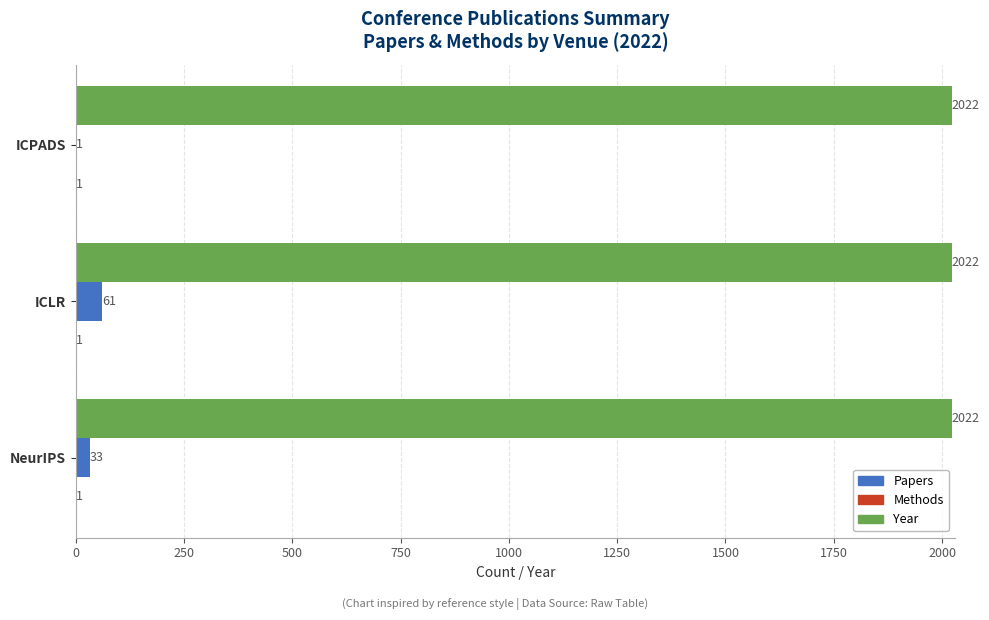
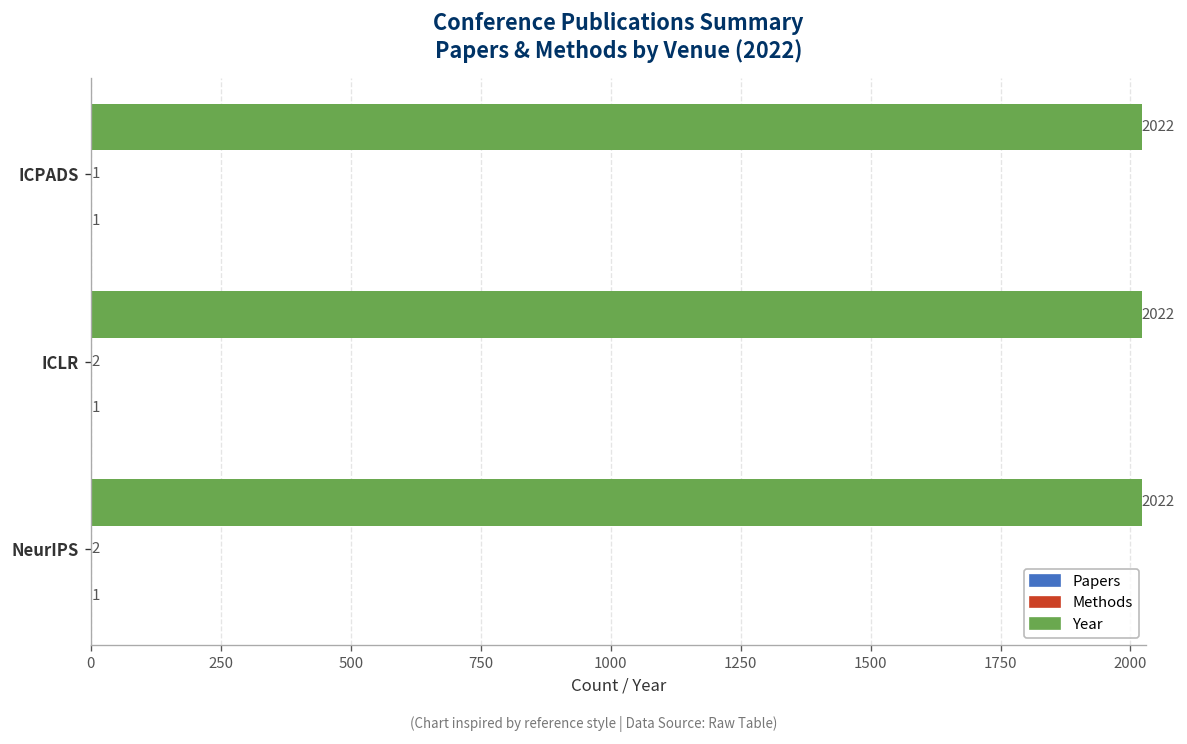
Papers, ICLR: 61 -> 2
Papers, NeurIPS: 33 -> 2
